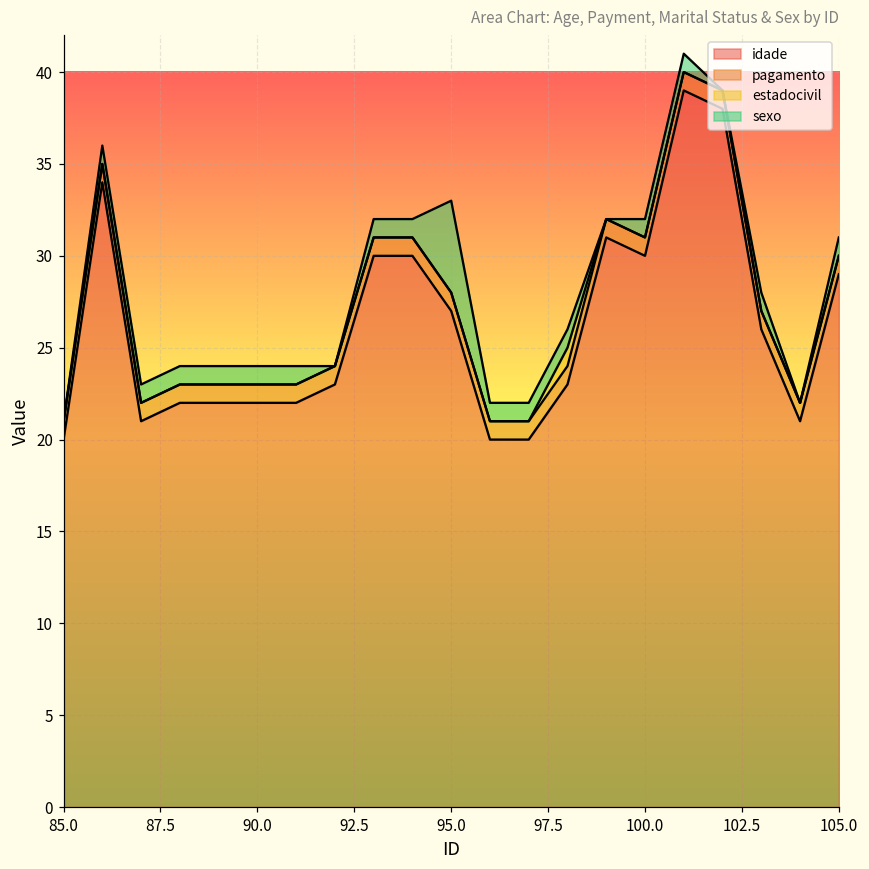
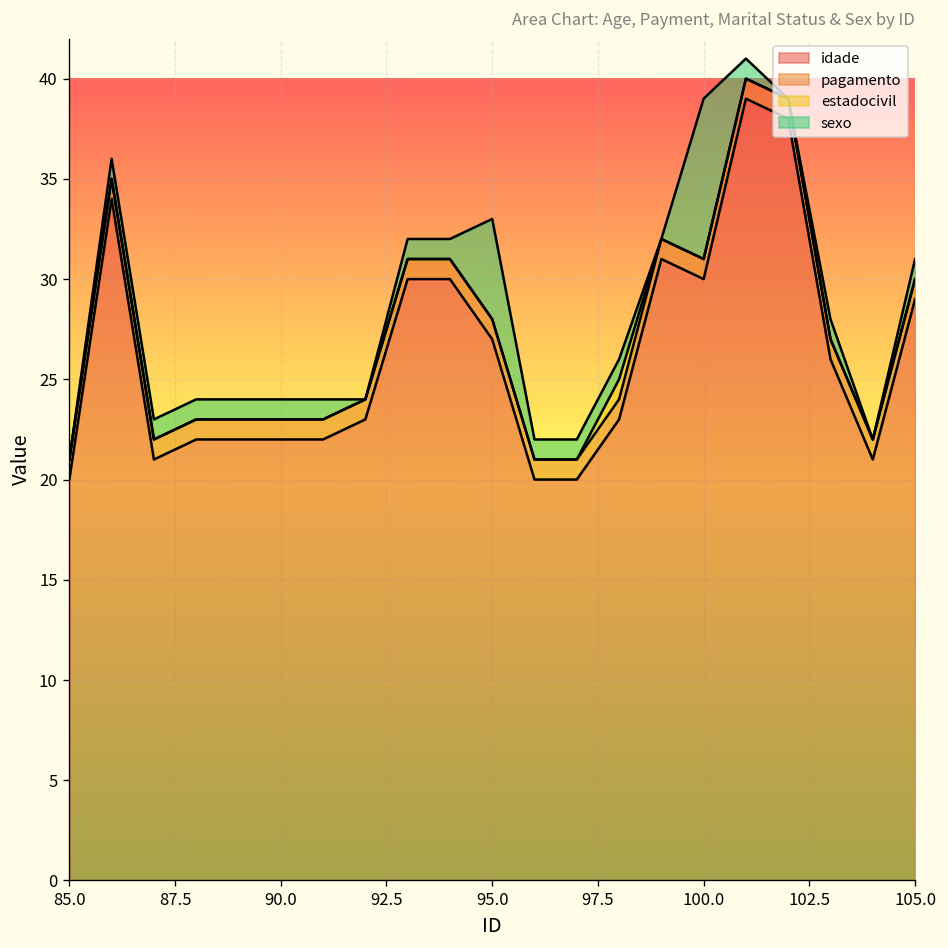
sexo, 100.0: 1 -> 8
